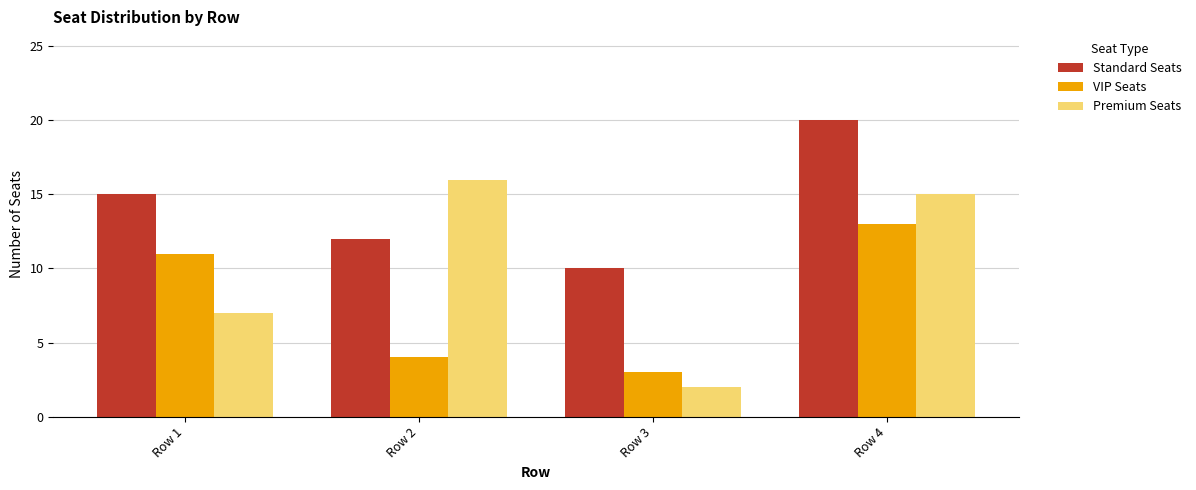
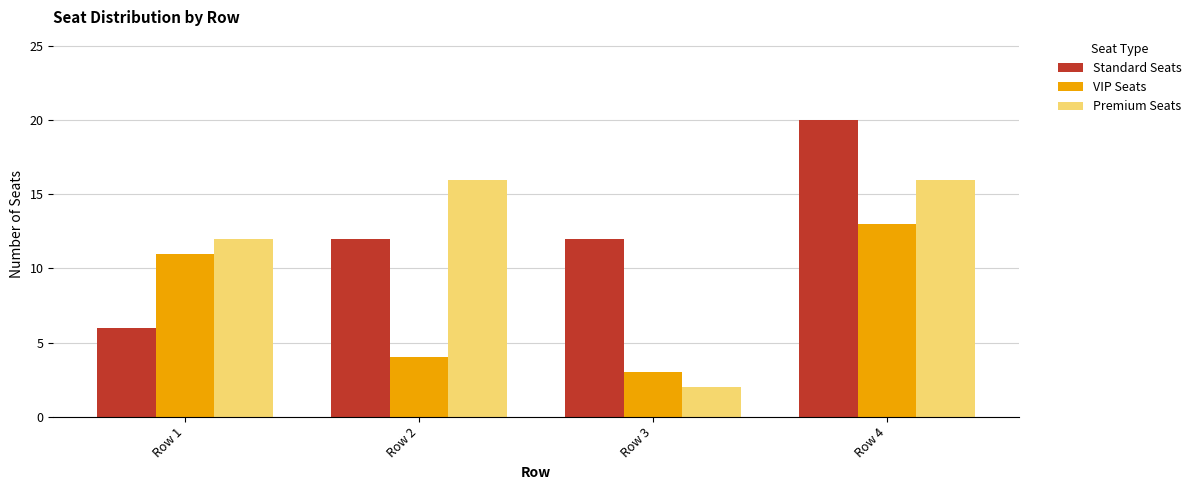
Standard Seats, Row 1: 15 -> 6
Premium Seats, Row 1: 7 -> 12
Standard Seats, Row 3: 10 -> 12
Premium Seats, Row 4: 15 -> 16
